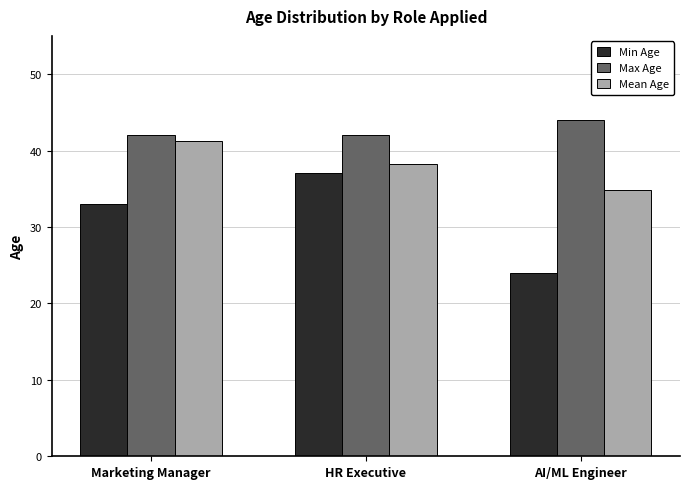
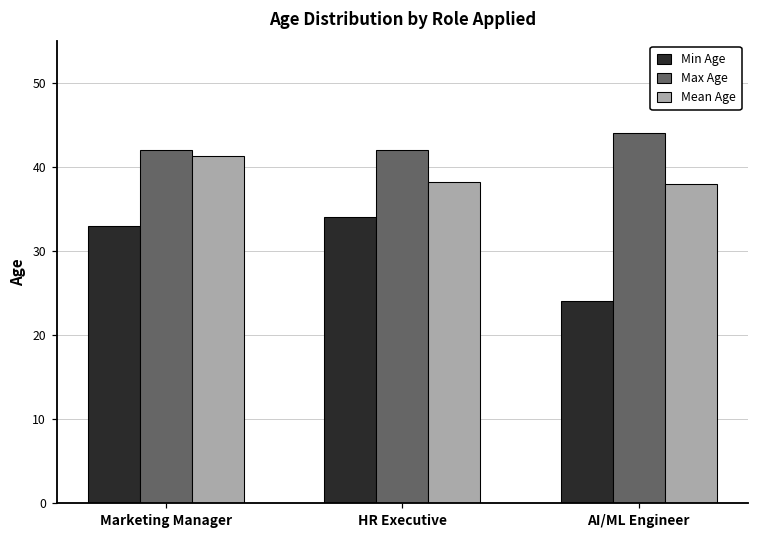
Min Age, HR Executive: 37 -> 34
Mean Age, AI/ML Engineer: 35 -> 38
